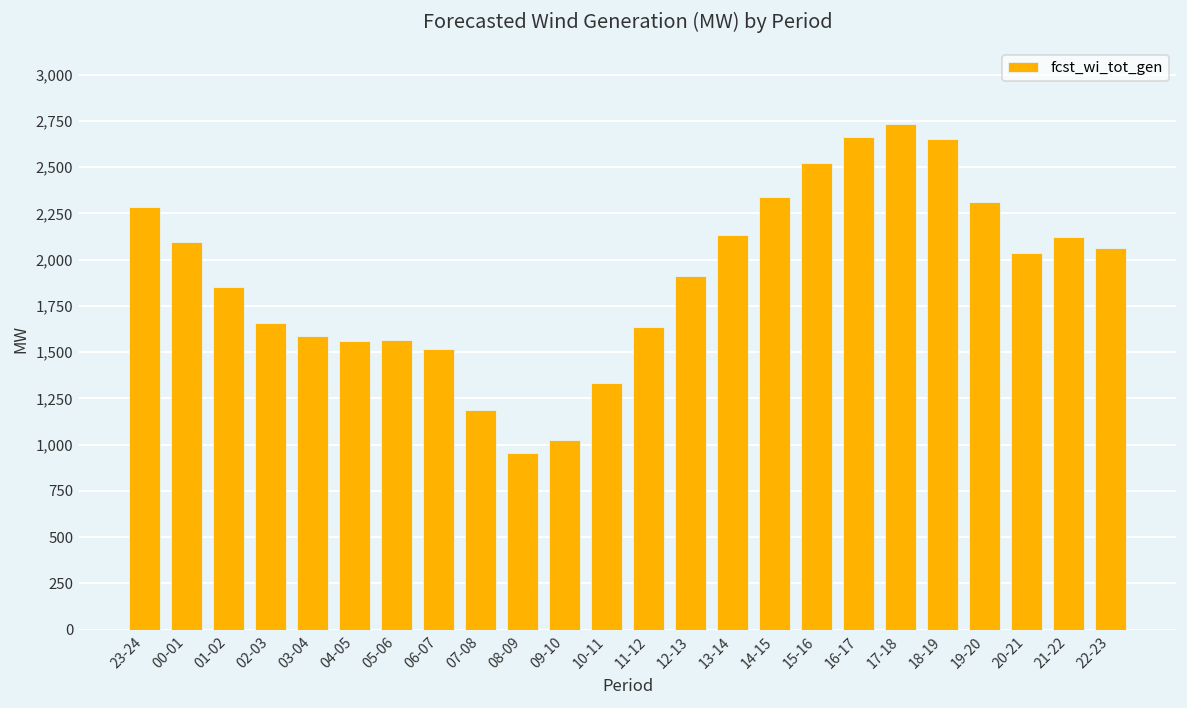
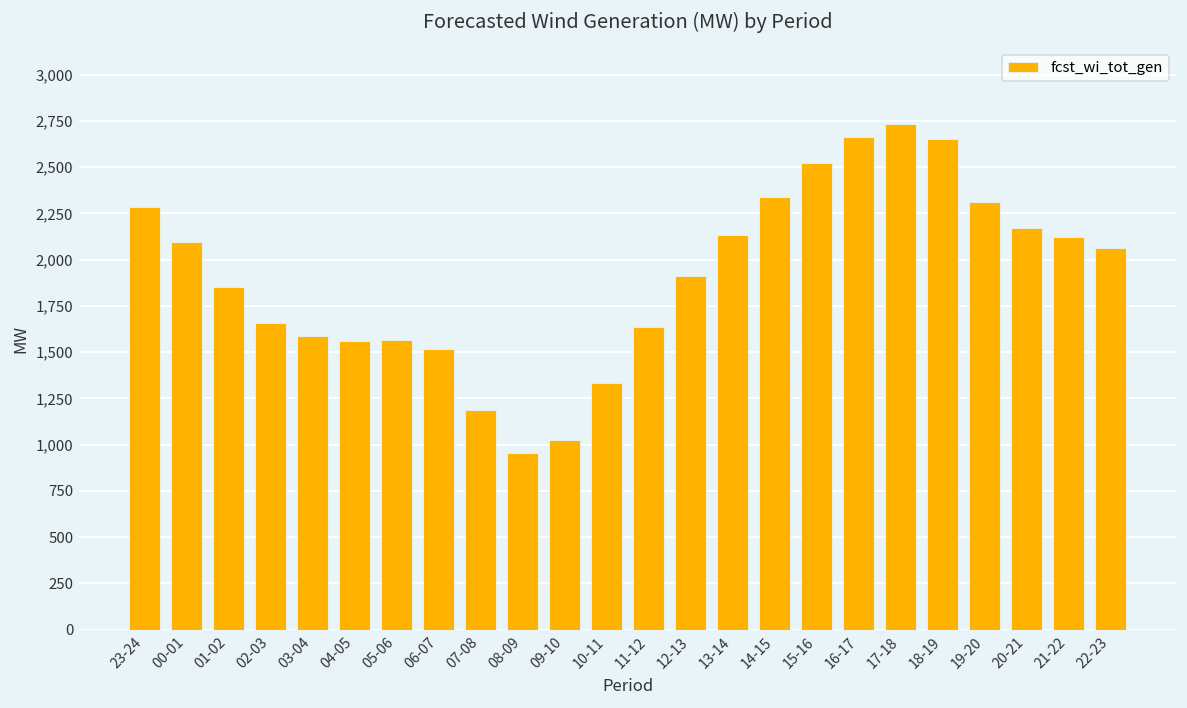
20-21: 2,040 -> 2,170
